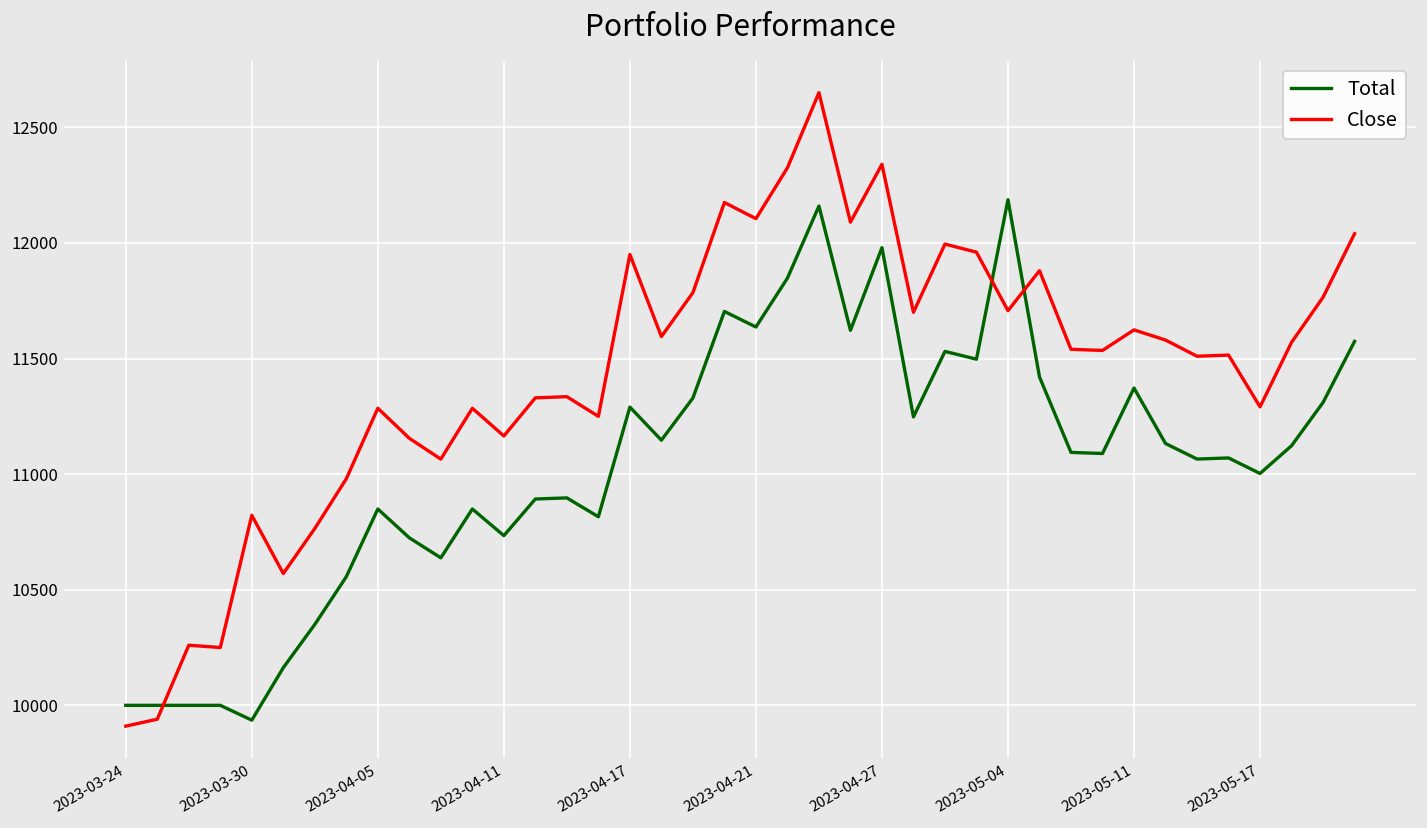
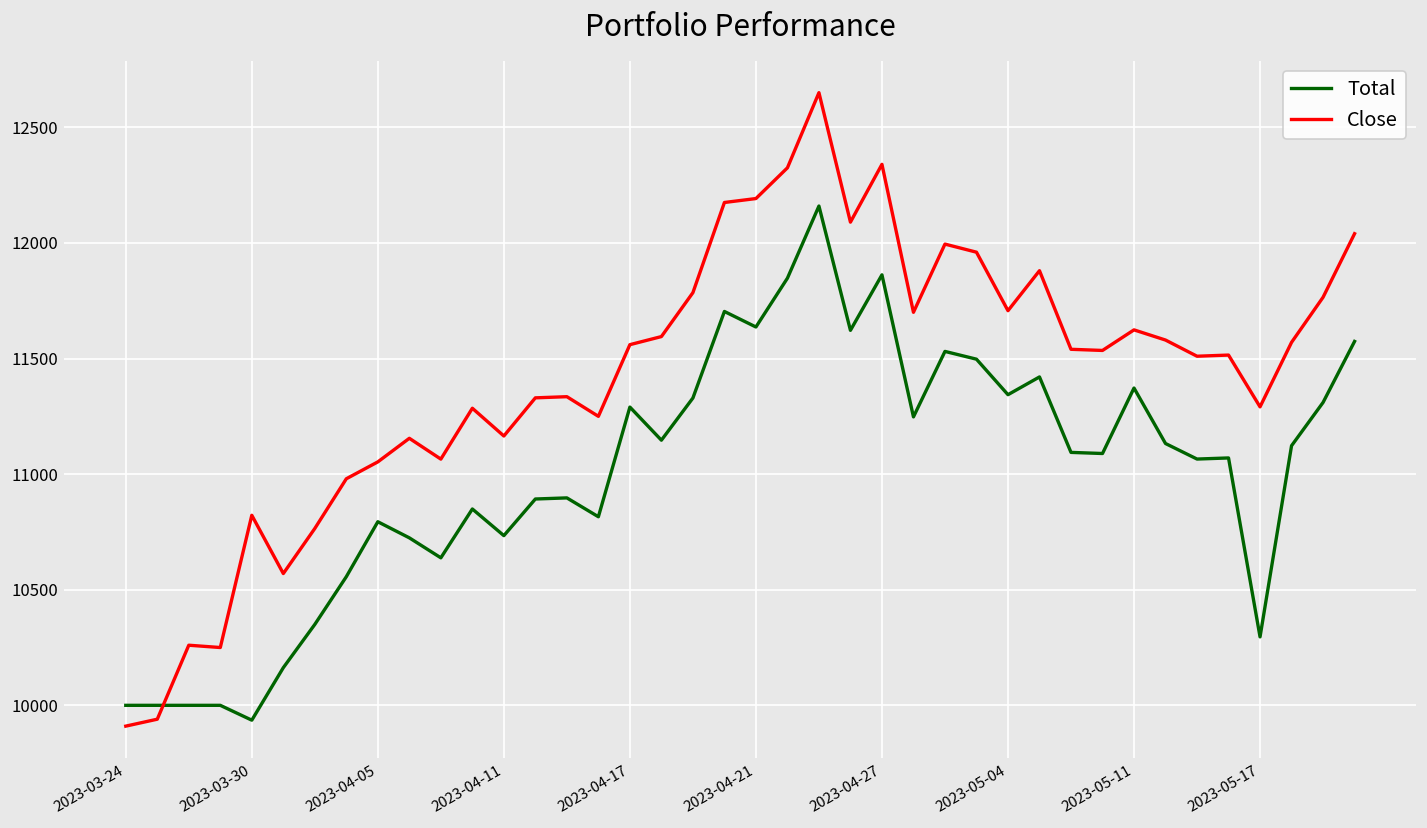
Total, 2023-04-05: 10850 -> 10790
Close, 2023-04-05: 11290 -> 11050
Close, 2023-04-17: 11950 -> 11560
Close, 2023-04-21: 12110 -> 12190
Total, 2023-04-27: 11980 -> 11860
Total, 2023-05-04: 12190 -> 11340
Total, 2023-05-17: 11000 -> 10300
